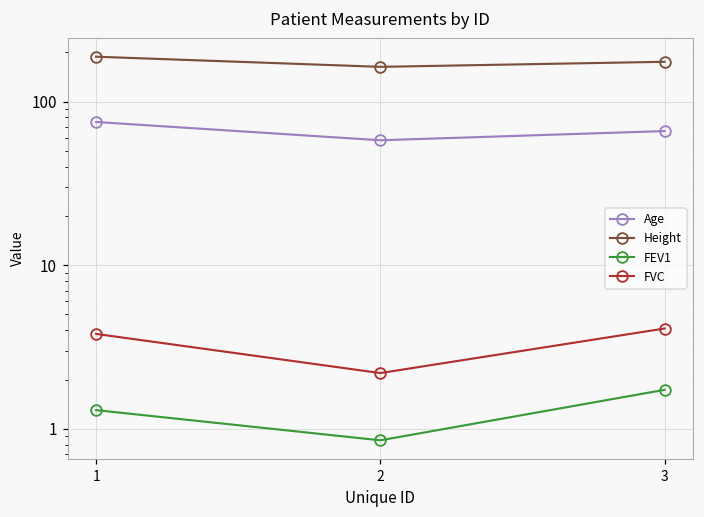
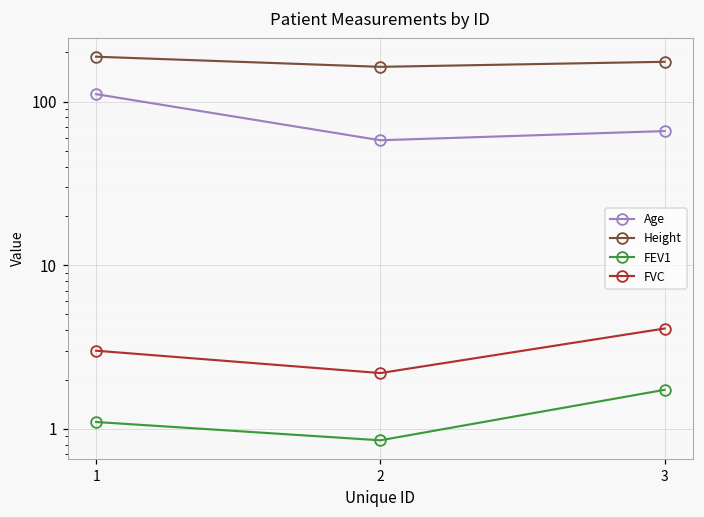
Age, 1: 80 -> 110
FEV1, 1: 1.3 -> 1.1
FVC, 1: 3.8 -> 3.0
